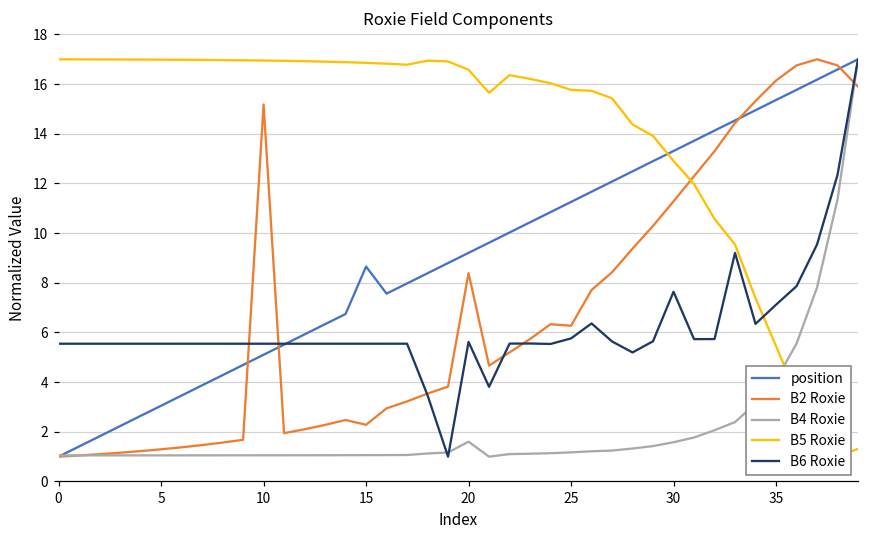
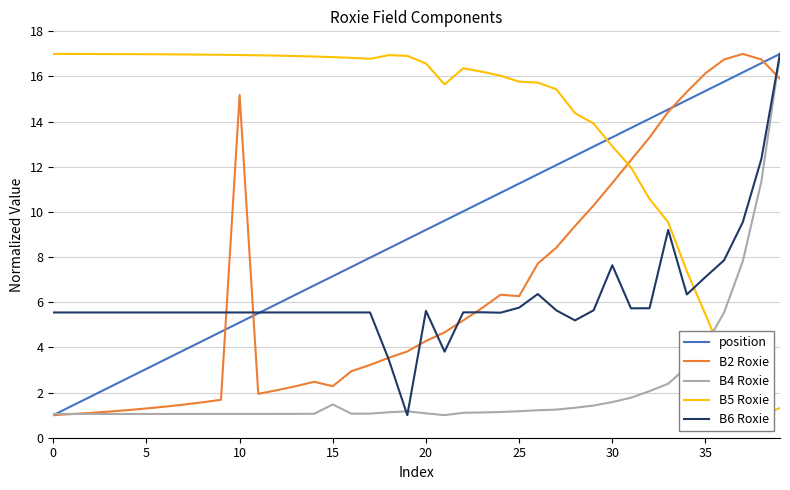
position, 15: 8.7 -> 7.2
B4 Roxie, 15: 1.1 -> 1.5
B2 Roxie, 20: 8.4 -> 4.3
B4 Roxie, 20: 1.6 -> 1.1
